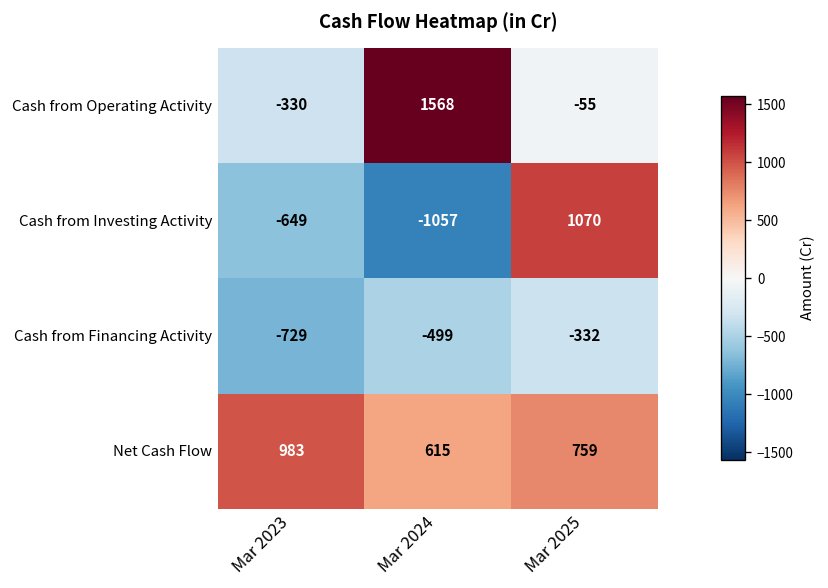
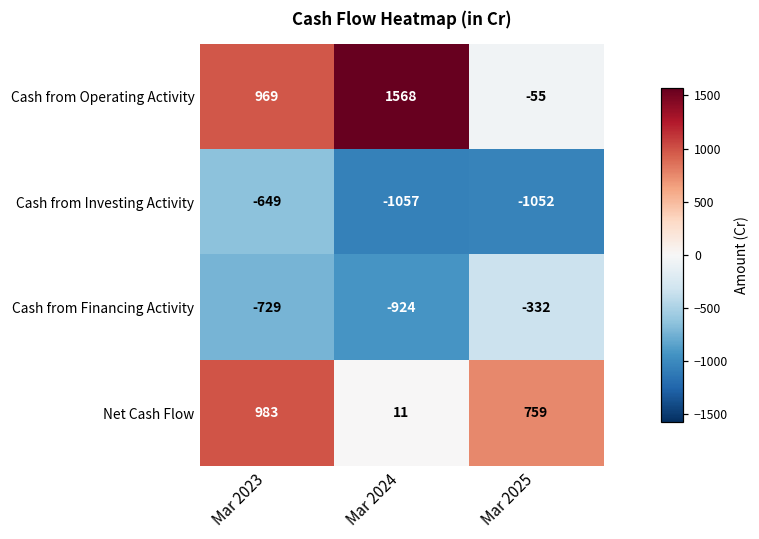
Cash from Operating Activity, Mar 2023: -330 -> 969
Cash from Investing Activity, Mar 2025: 1070 -> -1052
Cash from Financing Activity, Mar 2024: -499 -> -924
Net Cash Flow, Mar 2024: 615 -> 11
